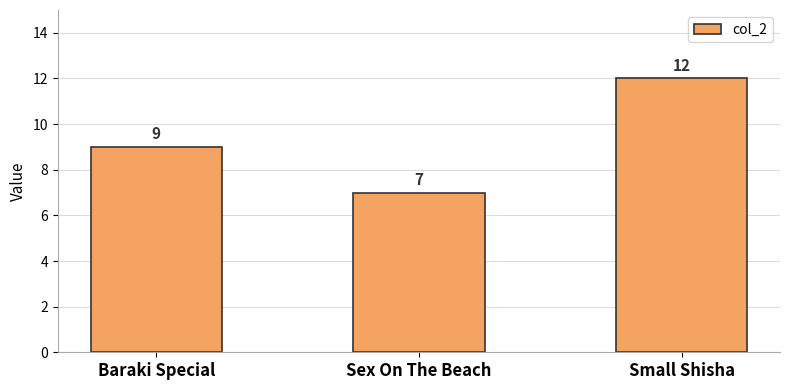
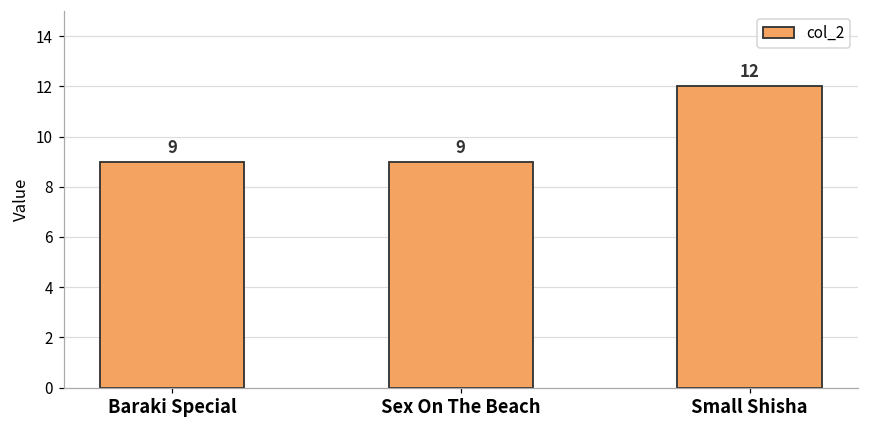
Sex On The Beach: 7 -> 9
